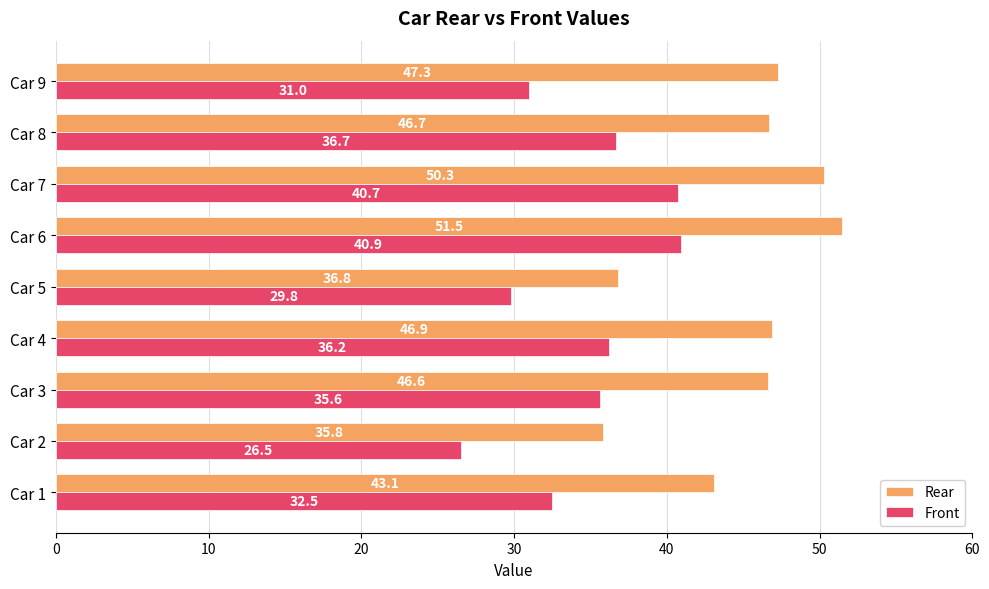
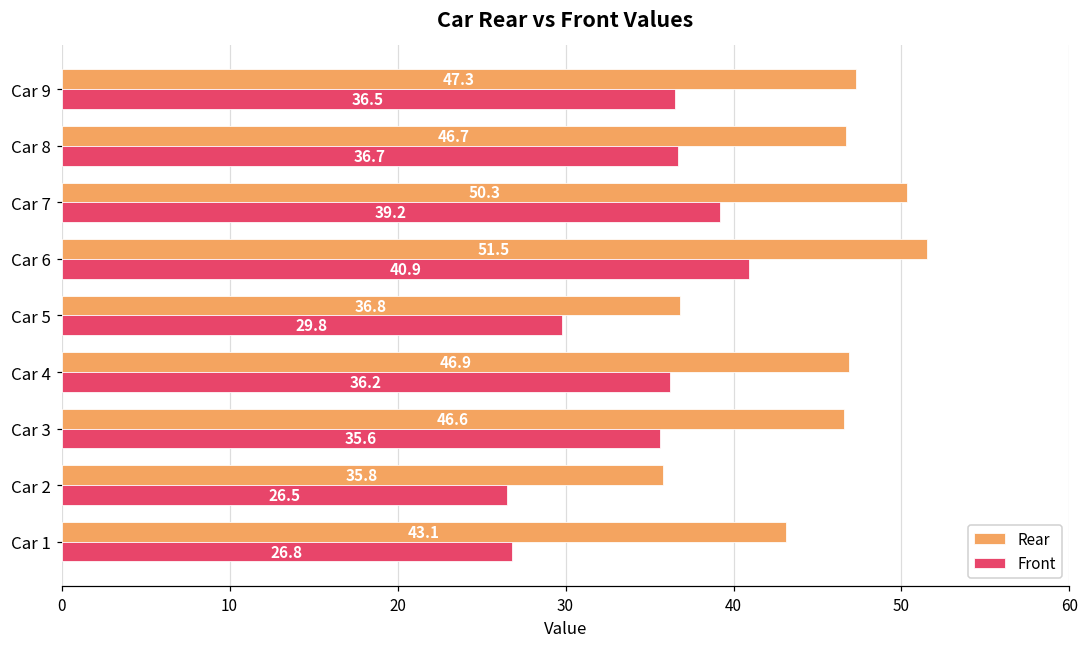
Front, Car 9: 31.0 -> 36.5
Front, Car 7: 40.7 -> 39.2
Front, Car 1: 32.5 -> 26.8
